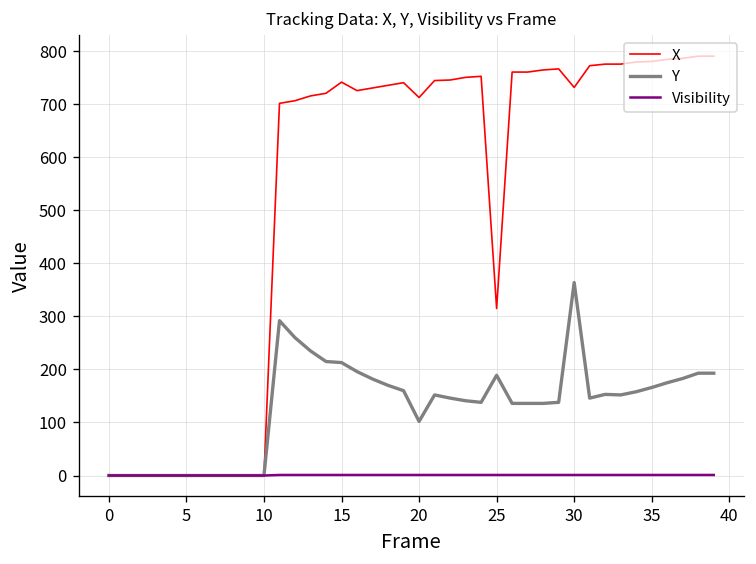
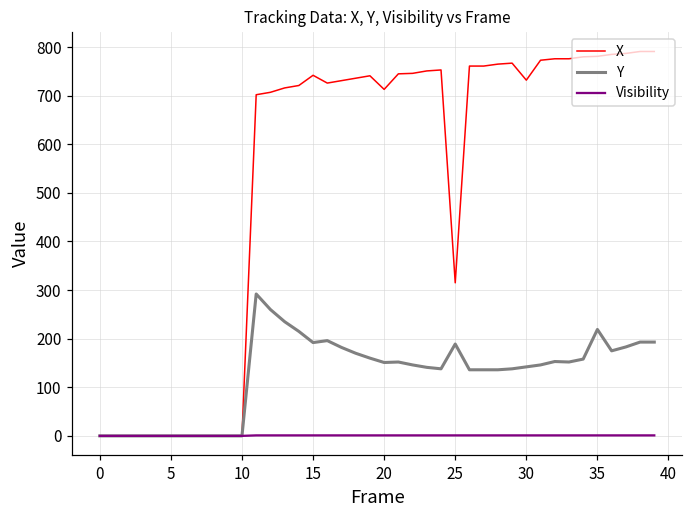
Y, 15: 210 -> 190
Y, 20: 100 -> 150
Y, 30: 360 -> 140
Y, 35: 170 -> 220
